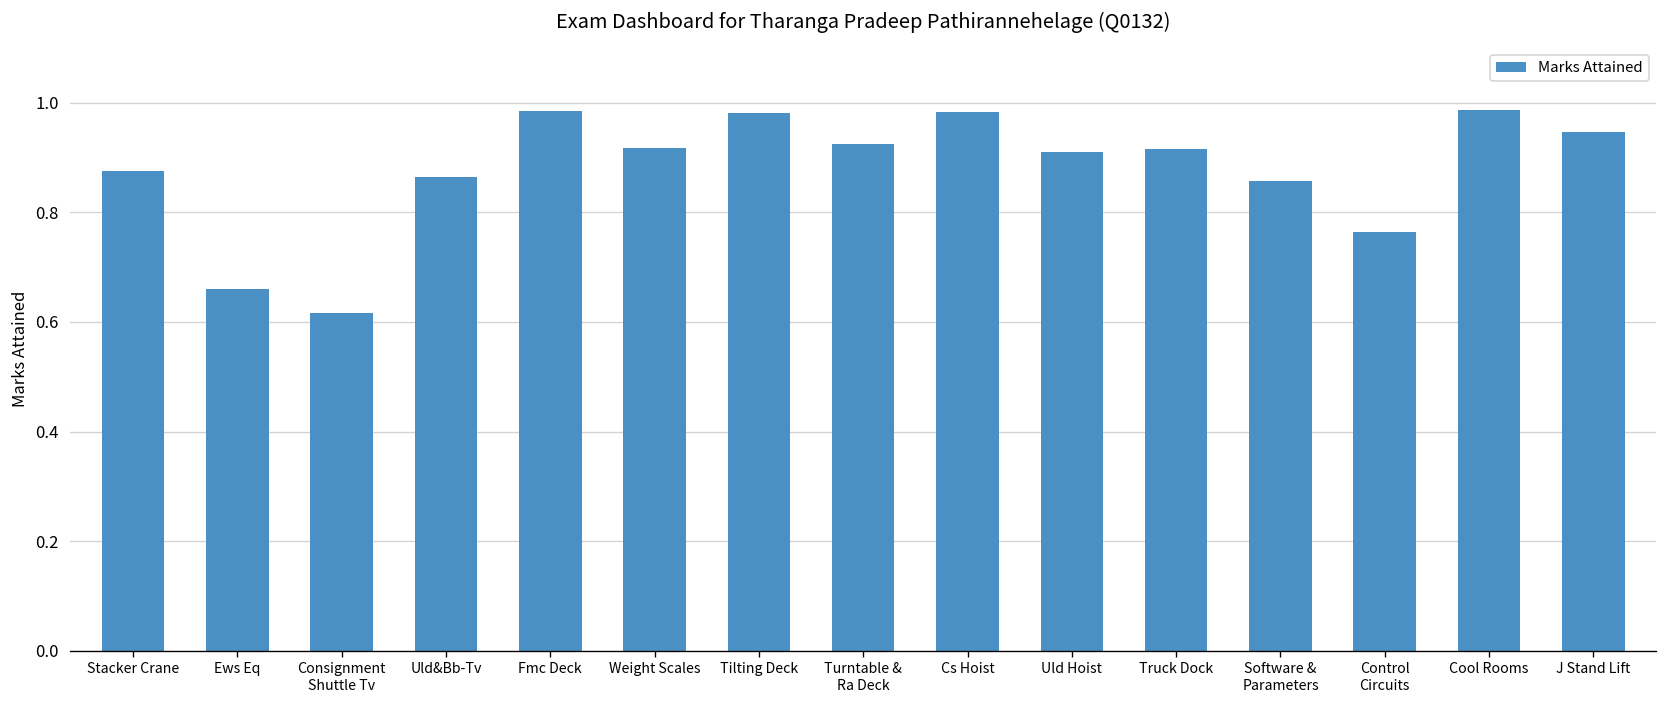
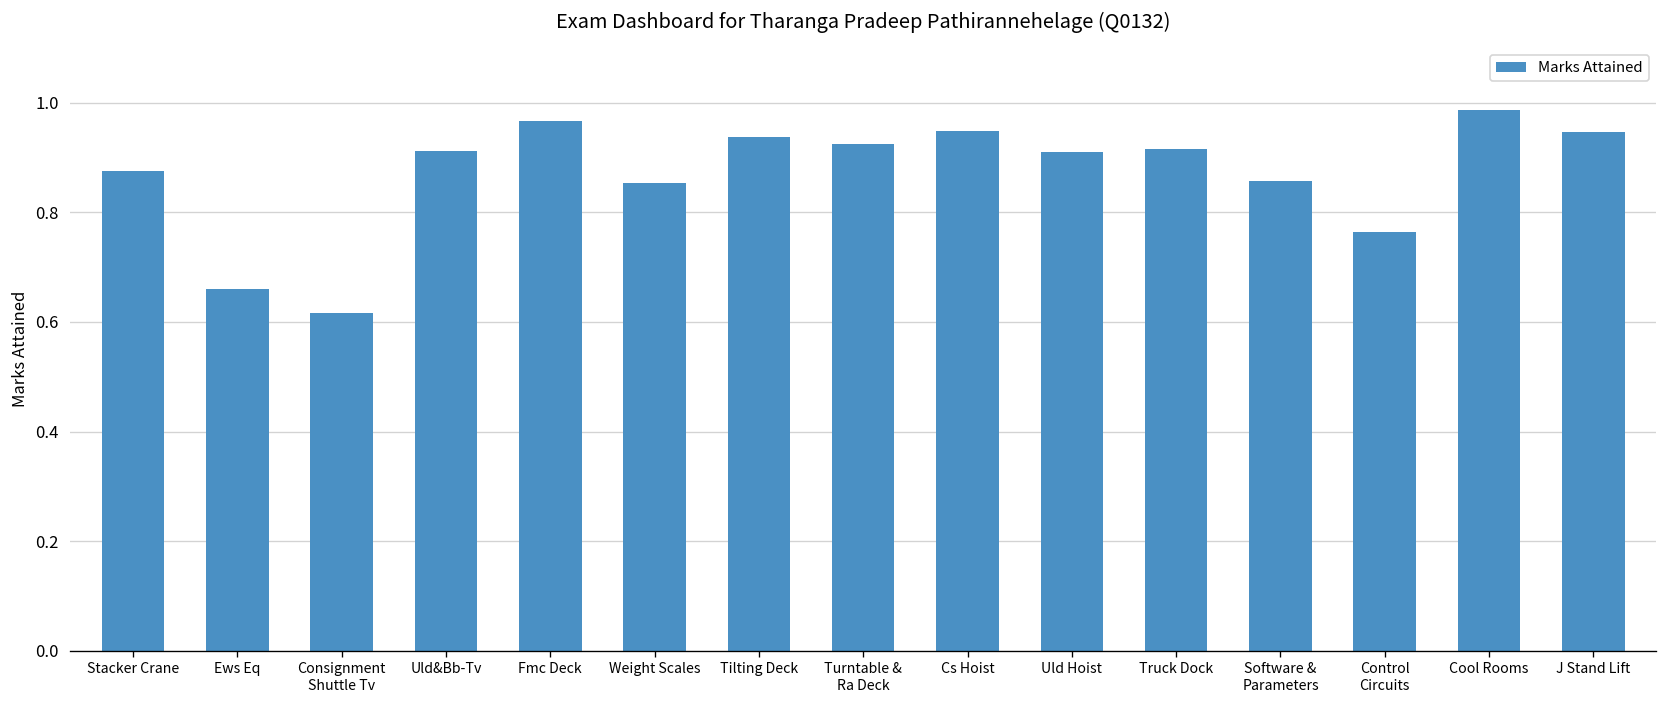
Uld&Bb-Tv: 0.86 -> 0.91
Fmc Deck: 0.98 -> 0.97
Weight Scales: 0.92 -> 0.85
Tilting Deck: 0.98 -> 0.94
Cs Hoist: 0.98 -> 0.95
